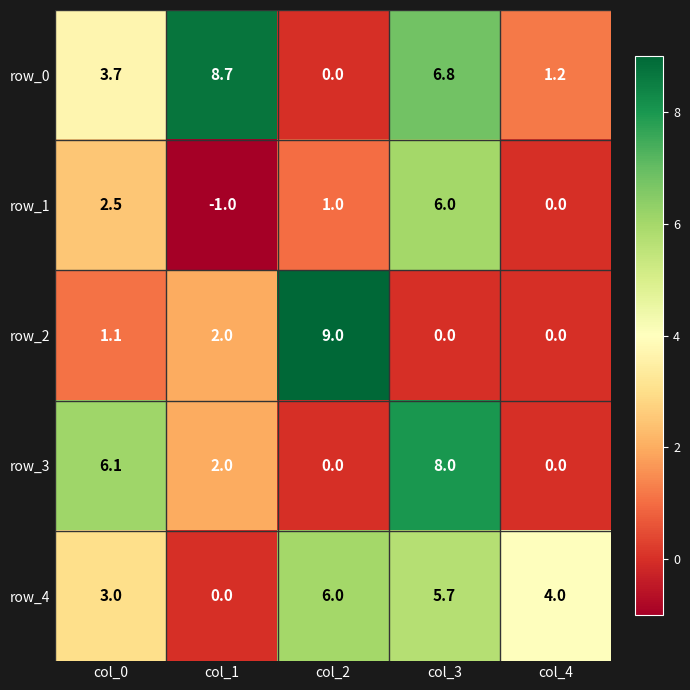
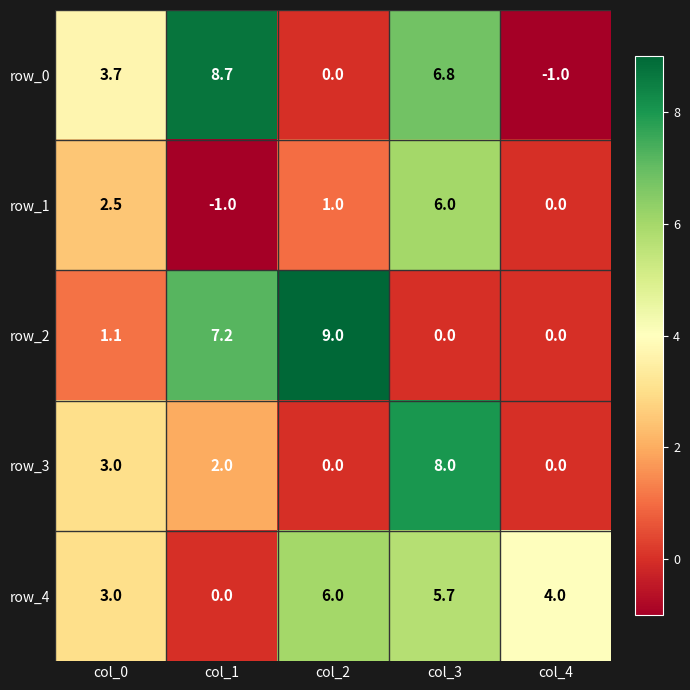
row_0, col_4: 1.2 -> -1.0
row_2, col_1: 2.0 -> 7.2
row_3, col_0: 6.1 -> 3.0
